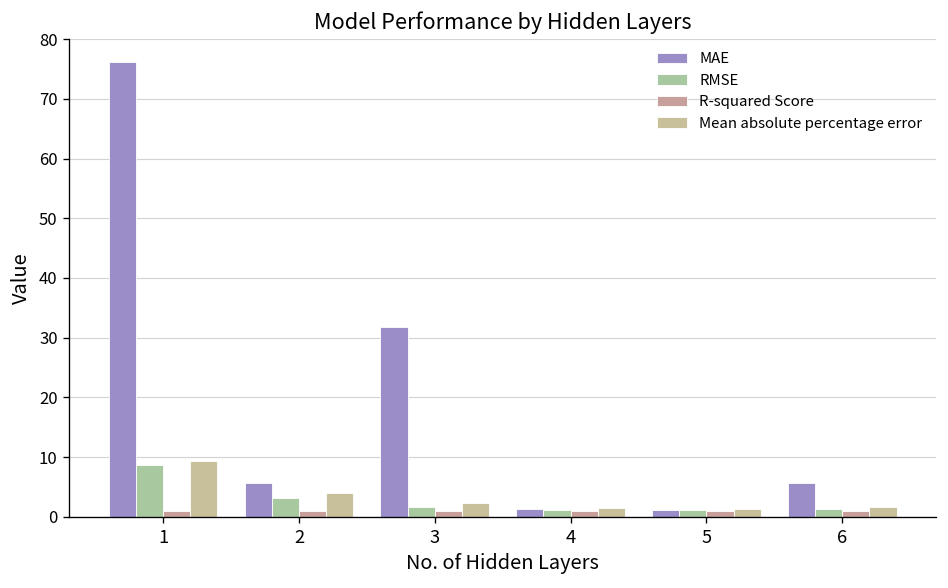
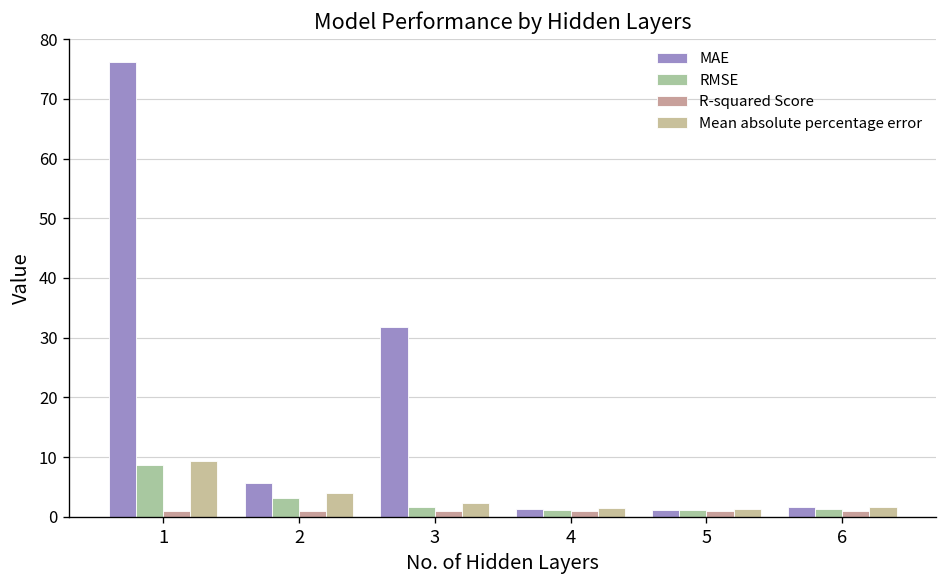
MAE, 6: 6 -> 2
